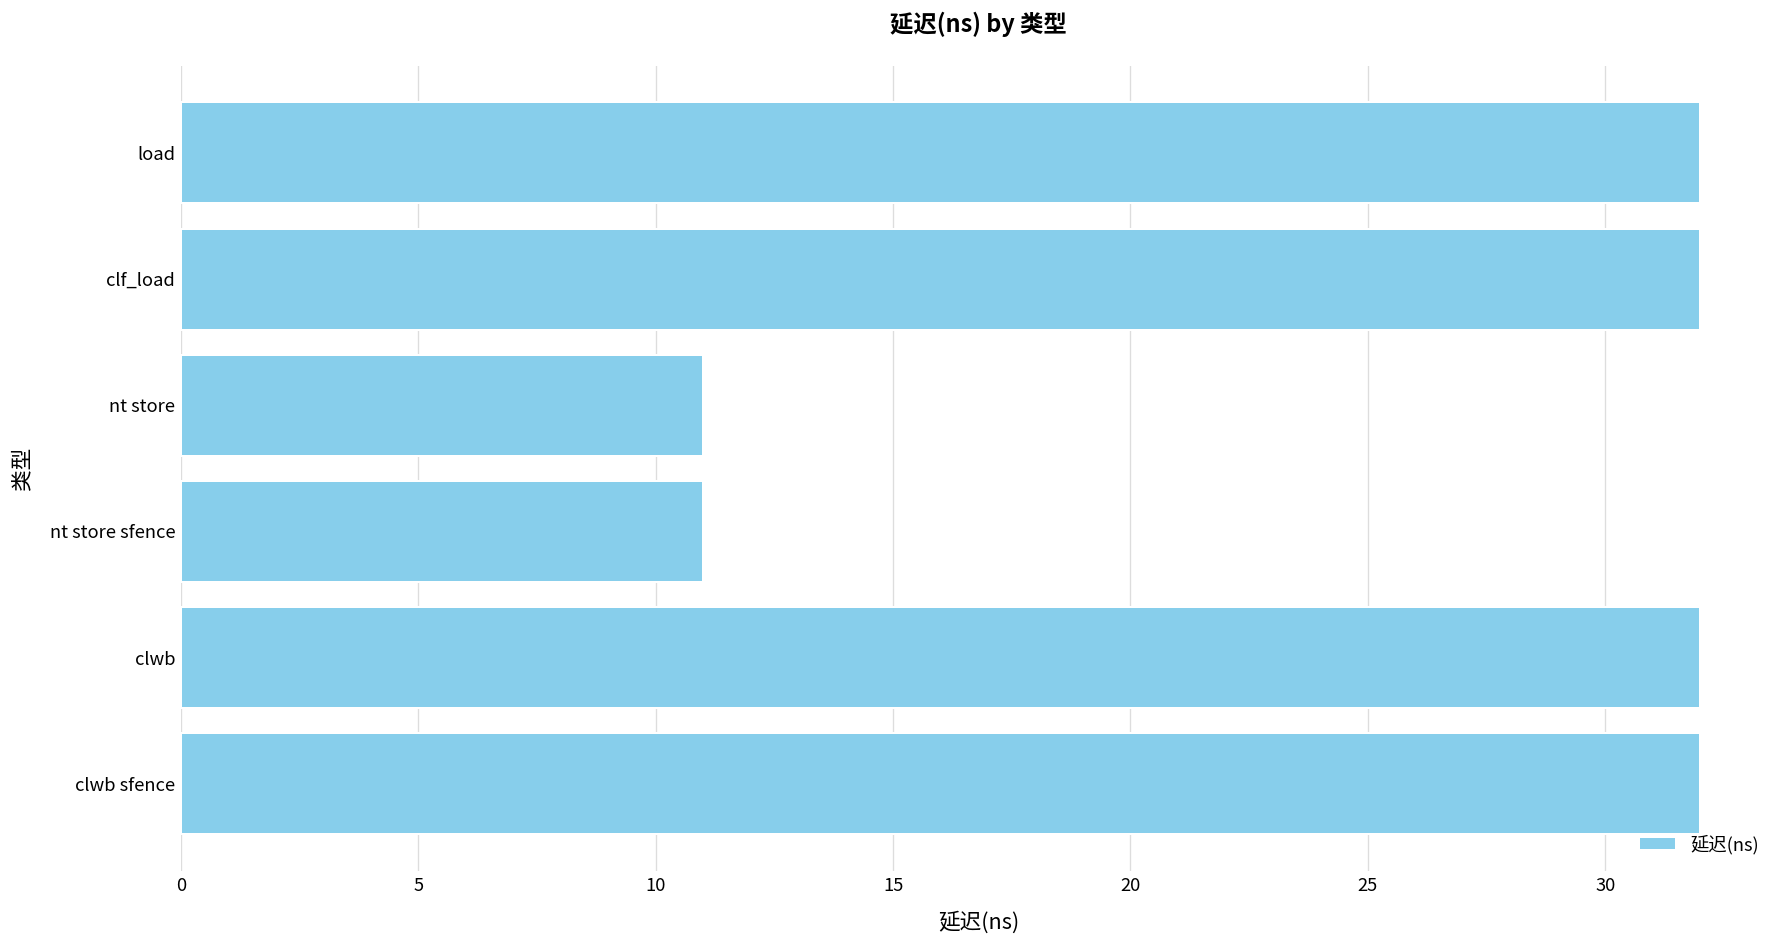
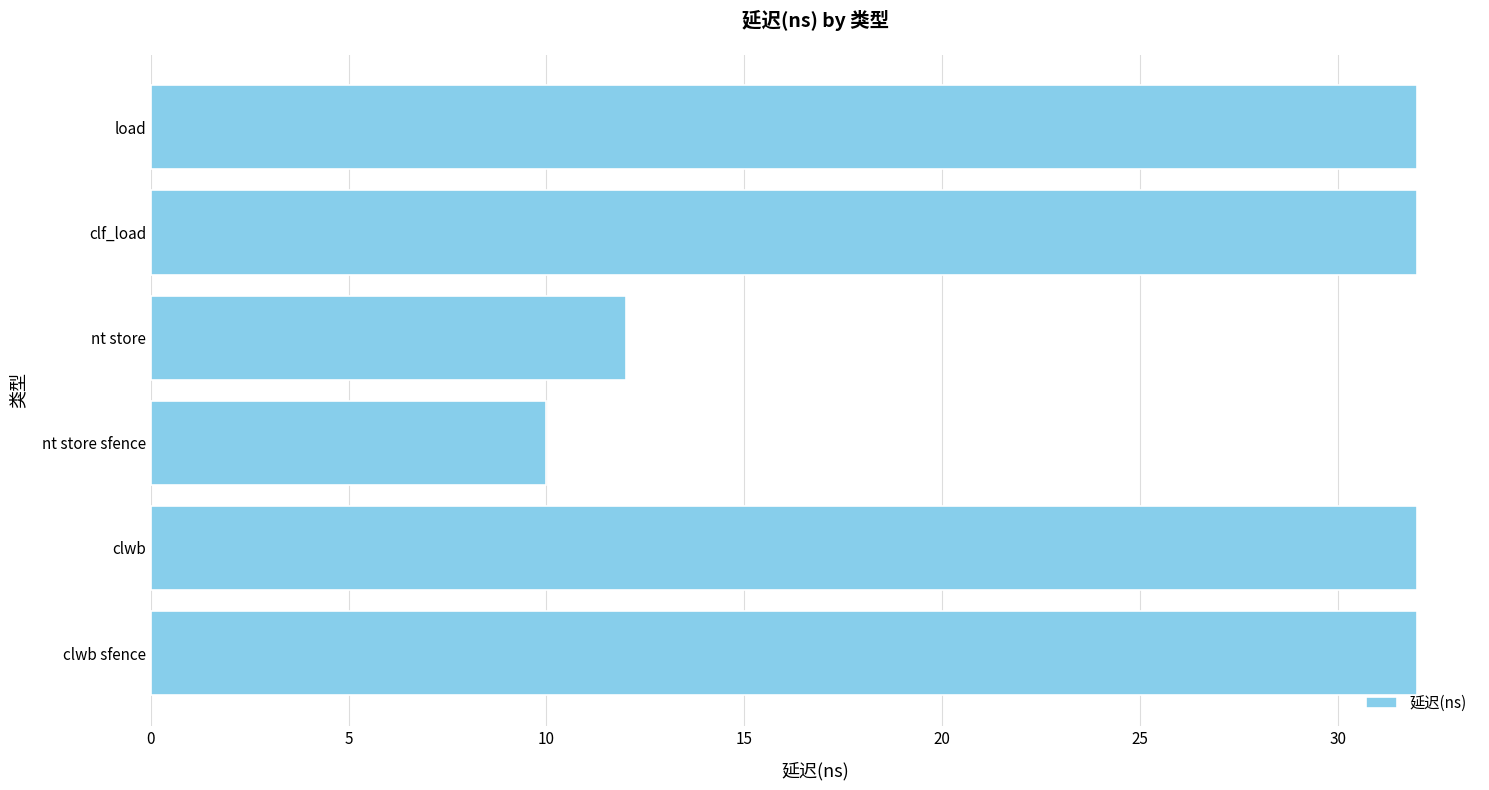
nt store: 11 -> 12
nt store sfence: 11 -> 10
